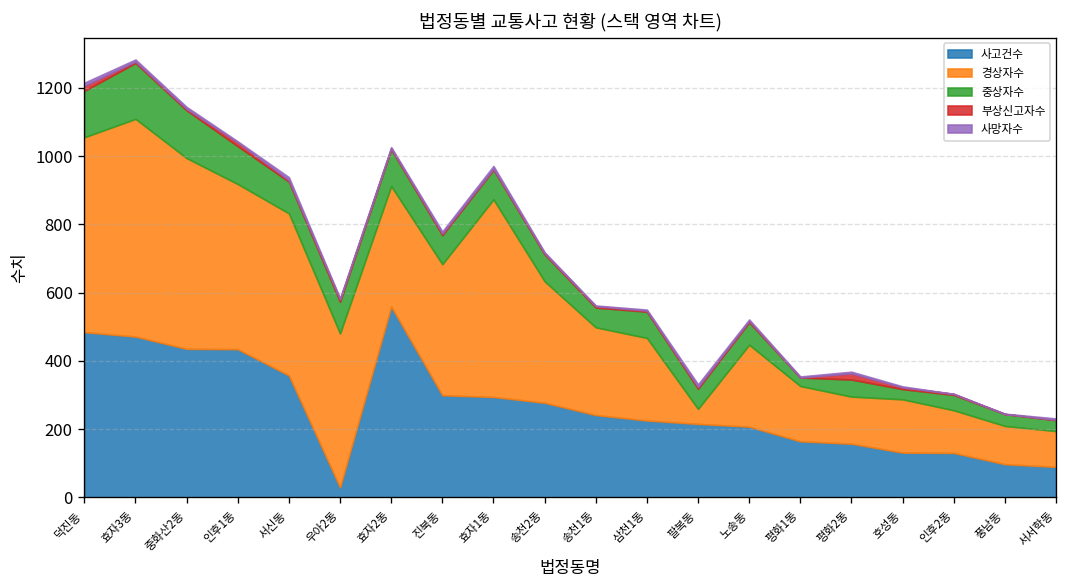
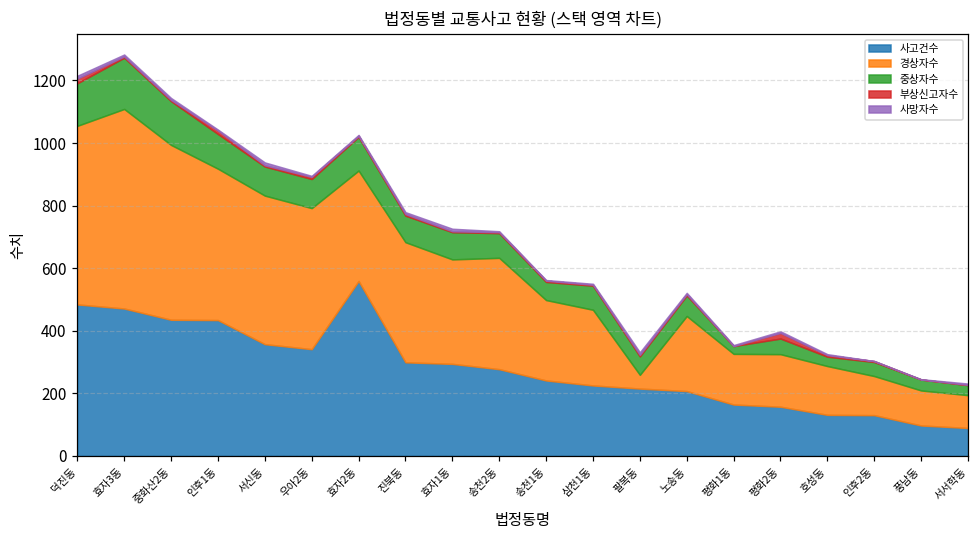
사고건수, 우아2동: 30 -> 340
경상자수, 효자1동: 580 -> 330
경상자수, 평화2동: 140 -> 170
